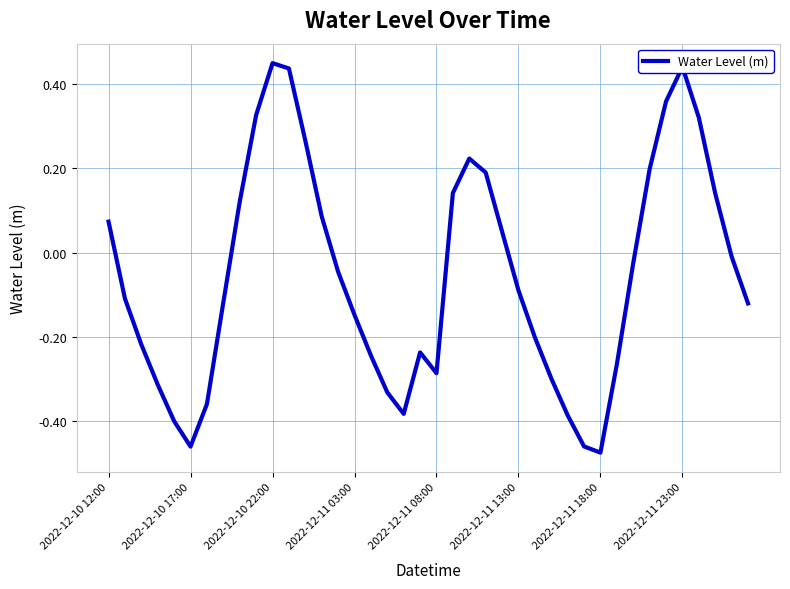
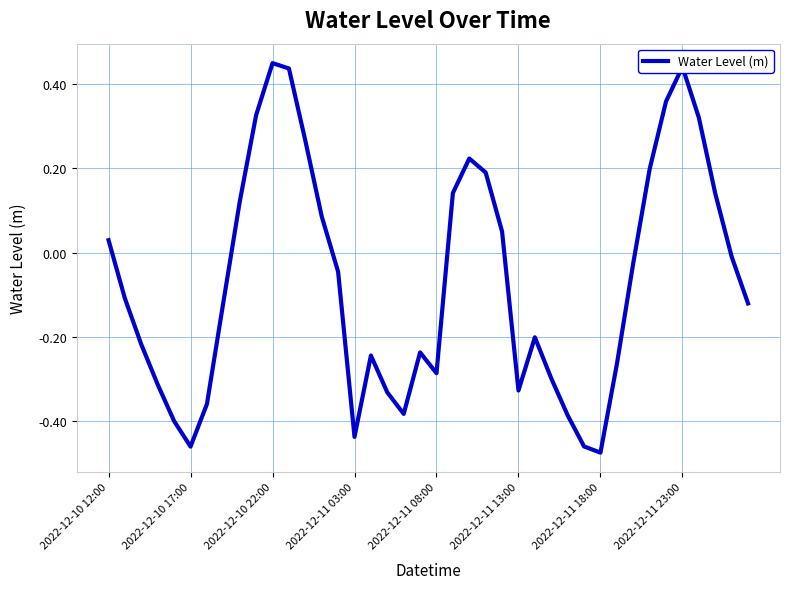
2022-12-10 12:00: 0.07 -> 0.03
2022-12-11 03:00: -0.15 -> -0.44
2022-12-11 13:00: -0.09 -> -0.33
